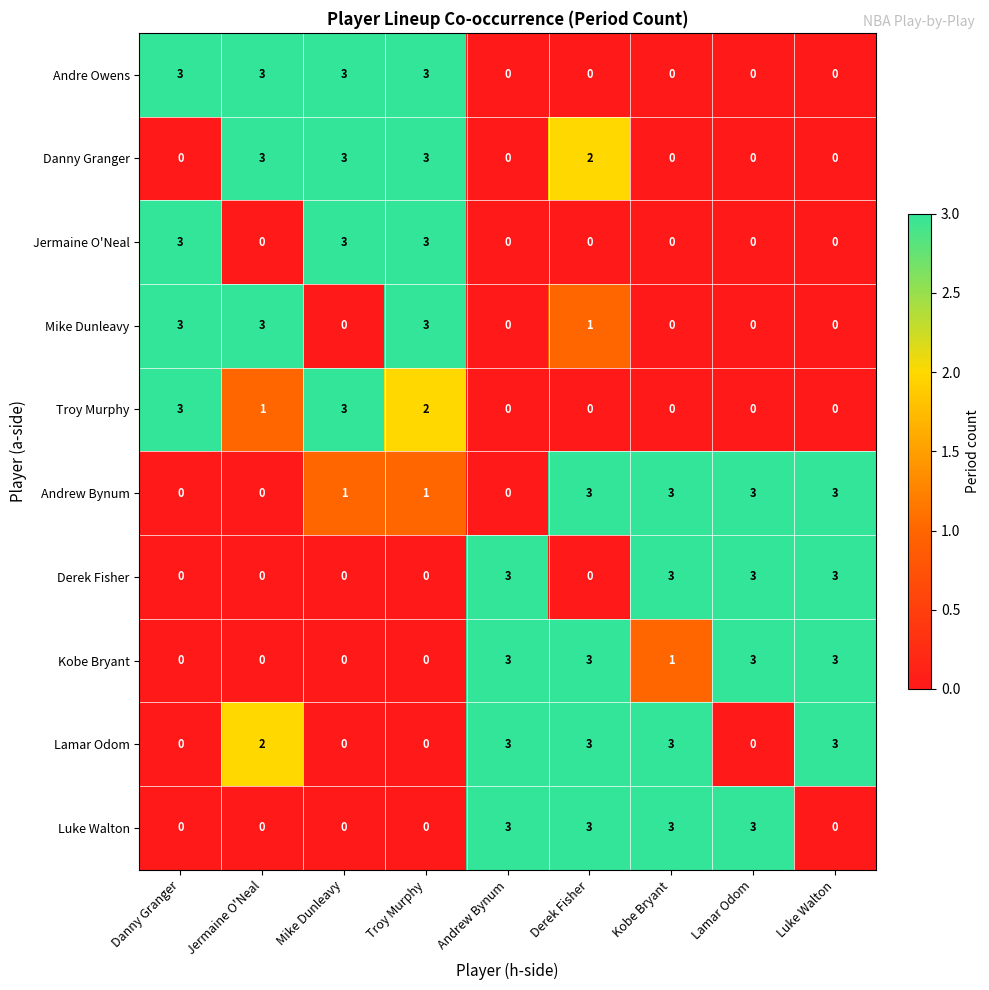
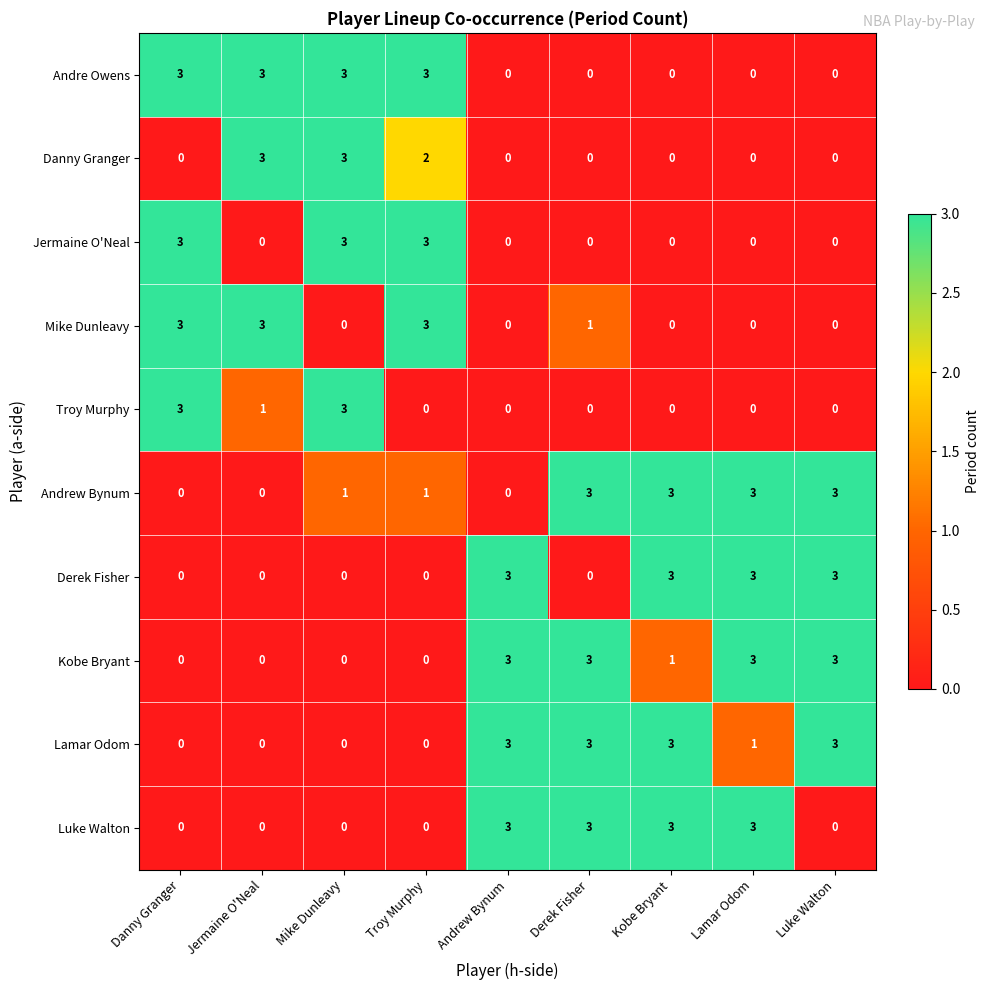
Danny Granger, Troy Murphy: 3 -> 2
Danny Granger, Derek Fisher: 2 -> 0
Troy Murphy, Troy Murphy: 2 -> 0
Lamar Odom, Jermaine O'Neal: 2 -> 0
Lamar Odom, Lamar Odom: 0 -> 1
